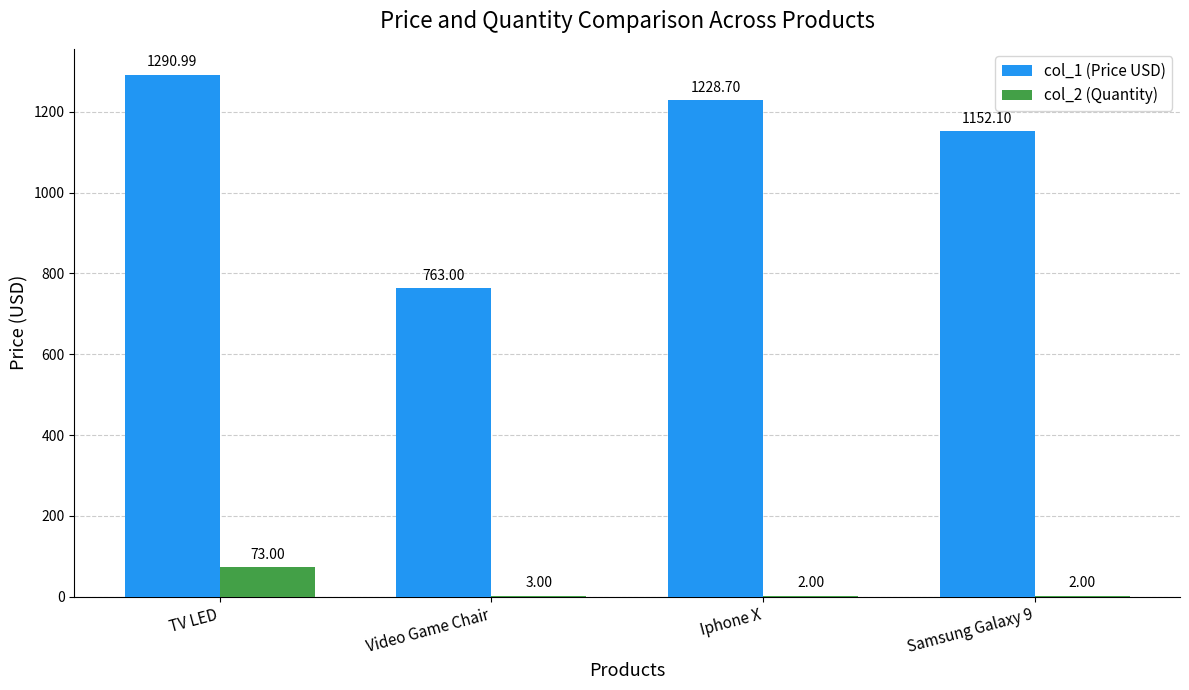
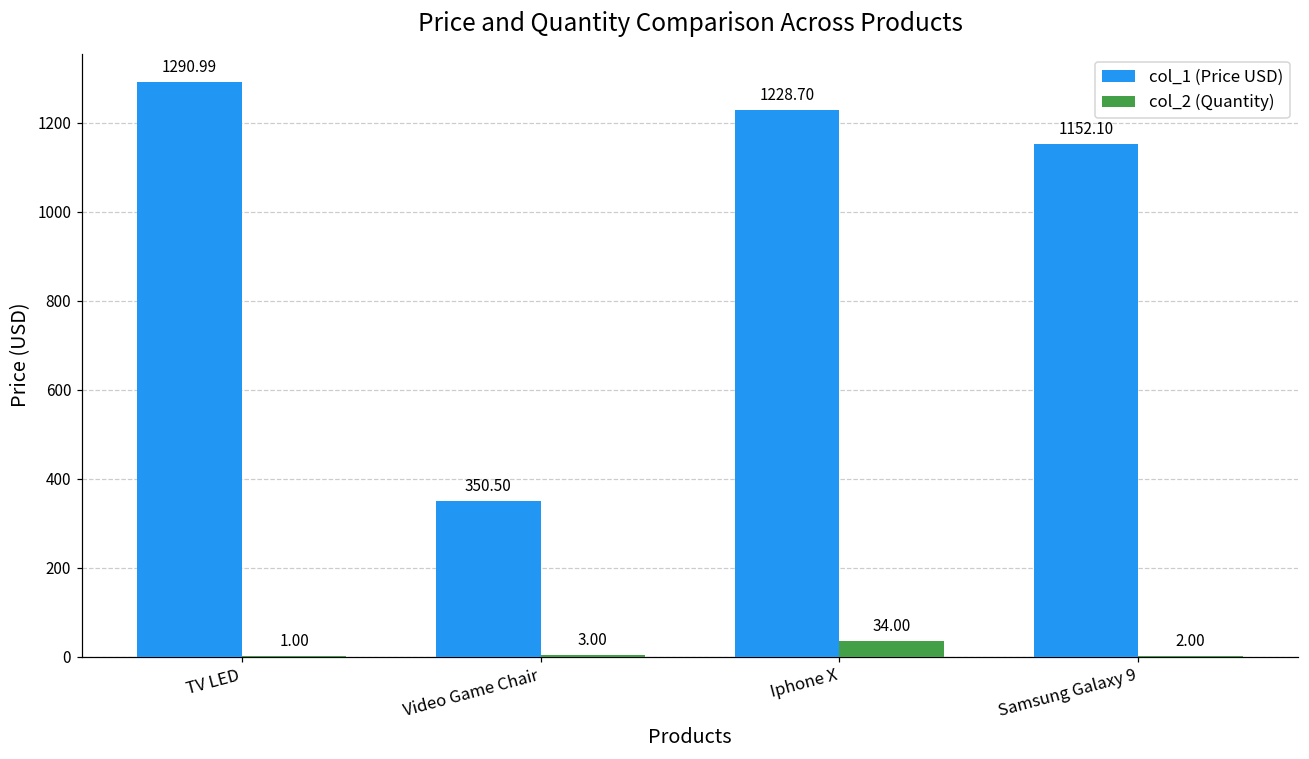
col_2 (Quantity), TV LED: 73.00 -> 1.00
col_1 (Price USD), Video Game Chair: 763.00 -> 350.50
col_2 (Quantity), Iphone X: 2.00 -> 34.00
